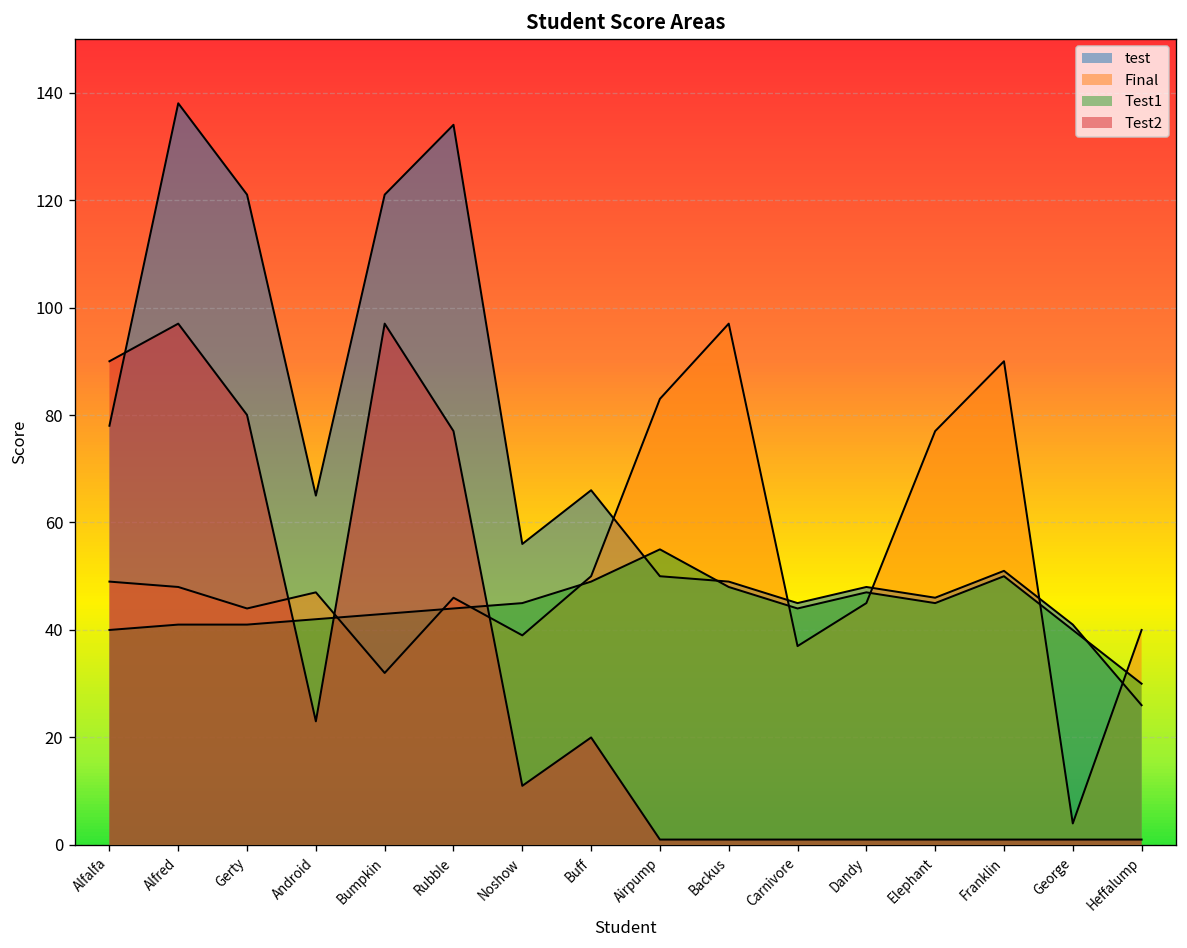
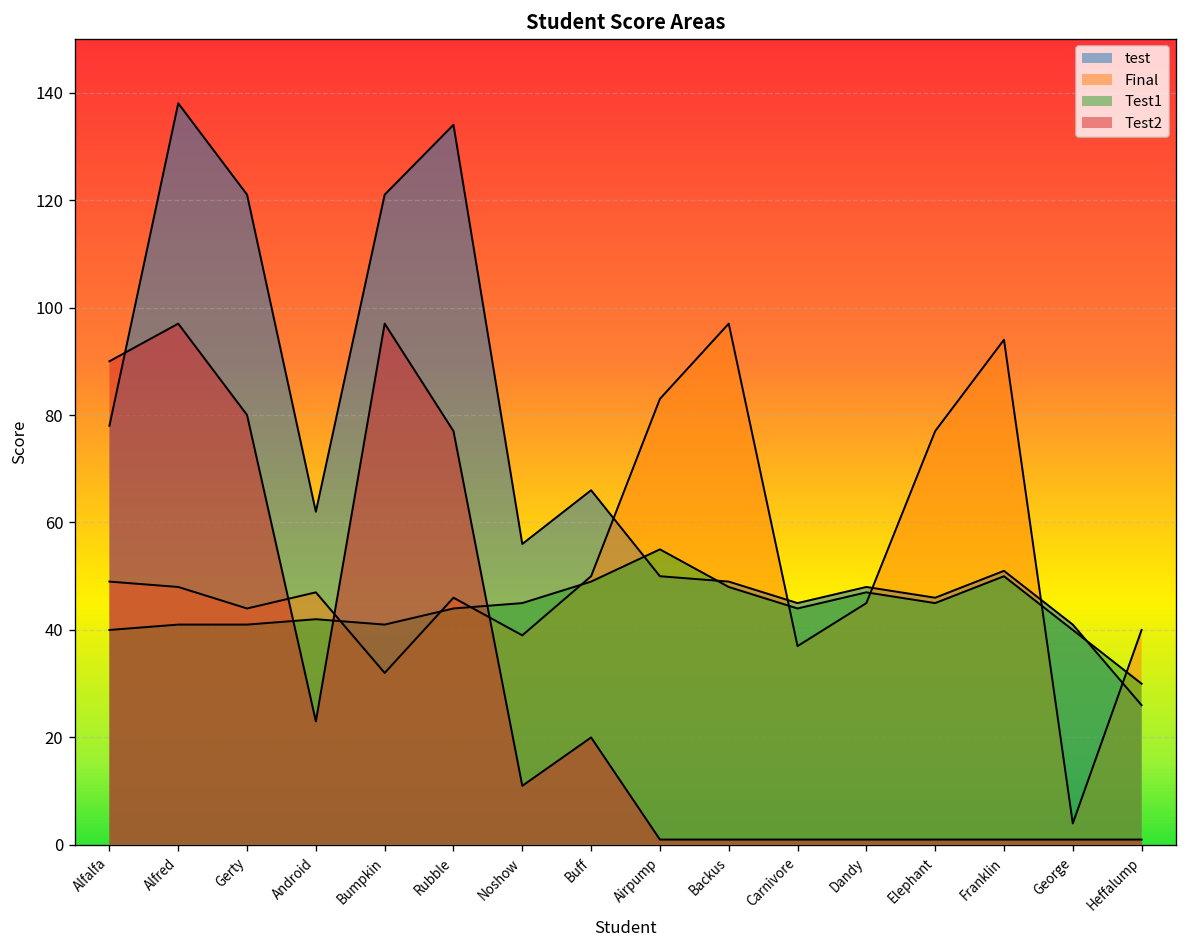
test, Android: 65 -> 62
Test1, Bumpkin: 43 -> 41
Final, Franklin: 90 -> 94
